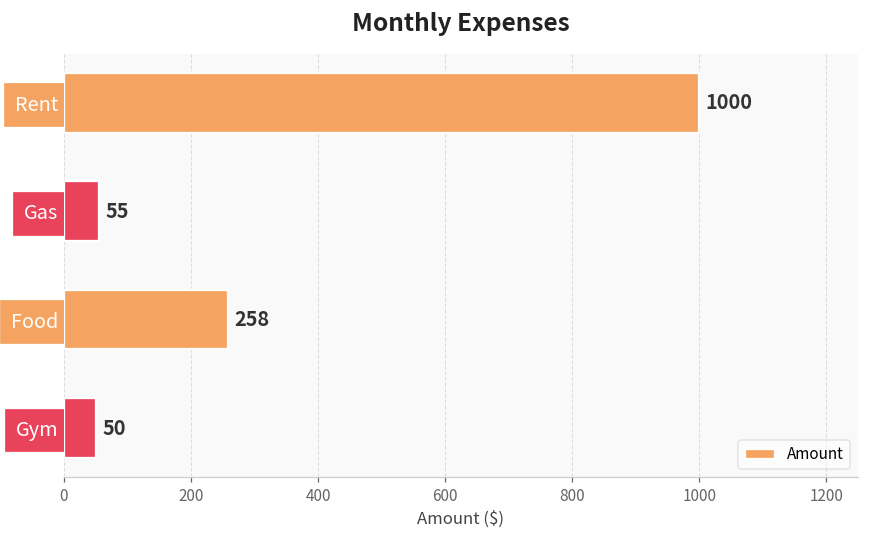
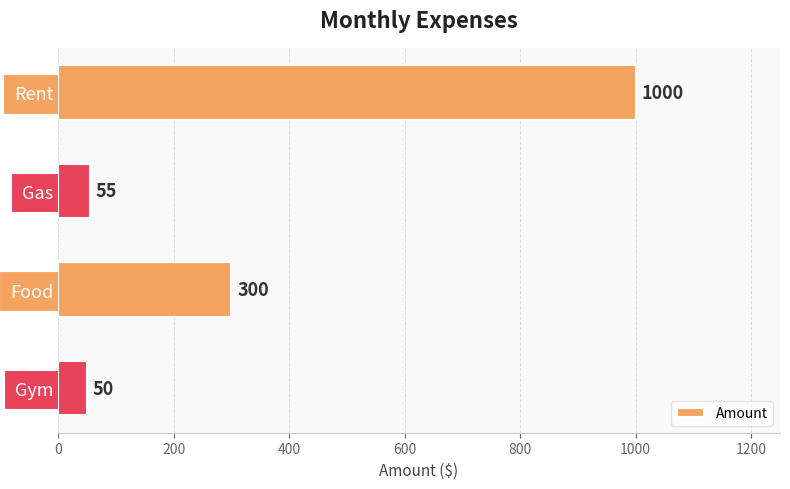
Food: 258 -> 300
